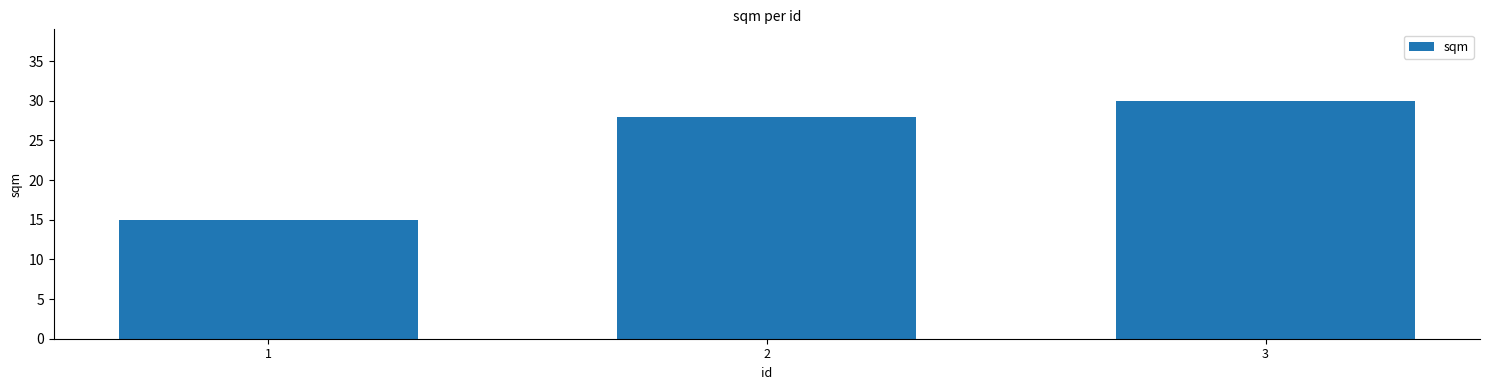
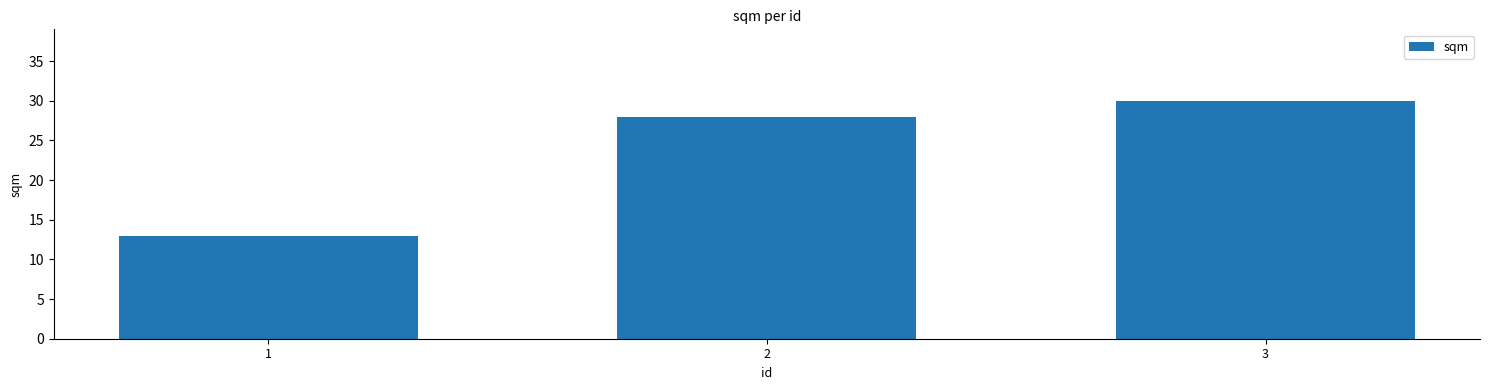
1: 15 -> 13
